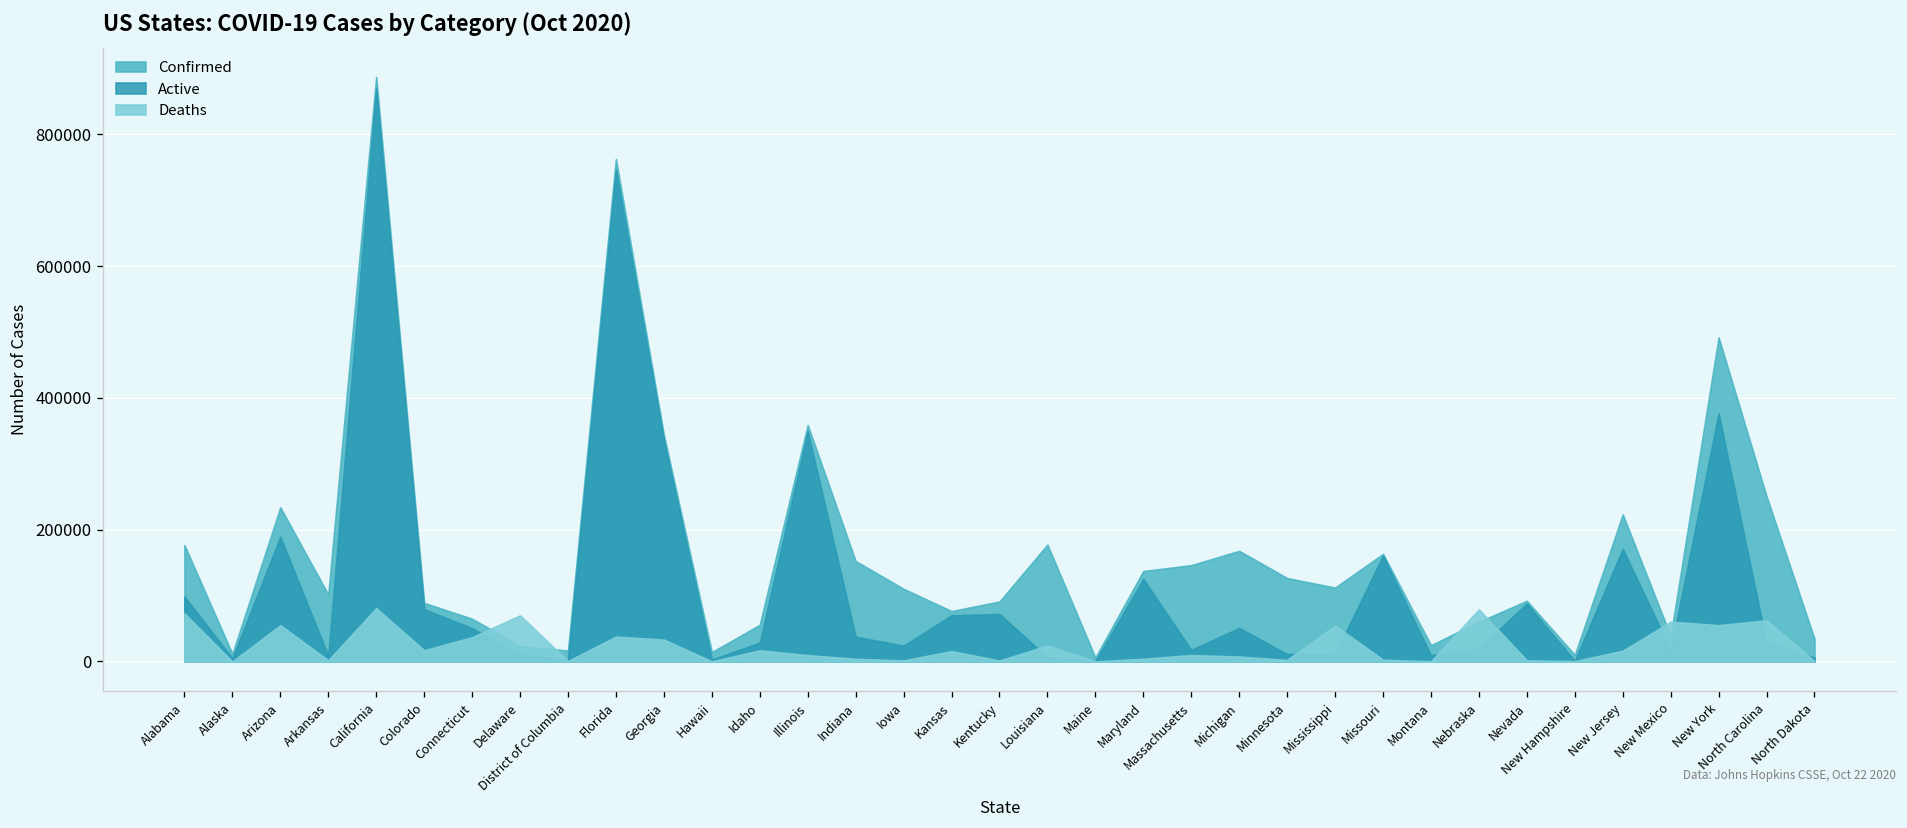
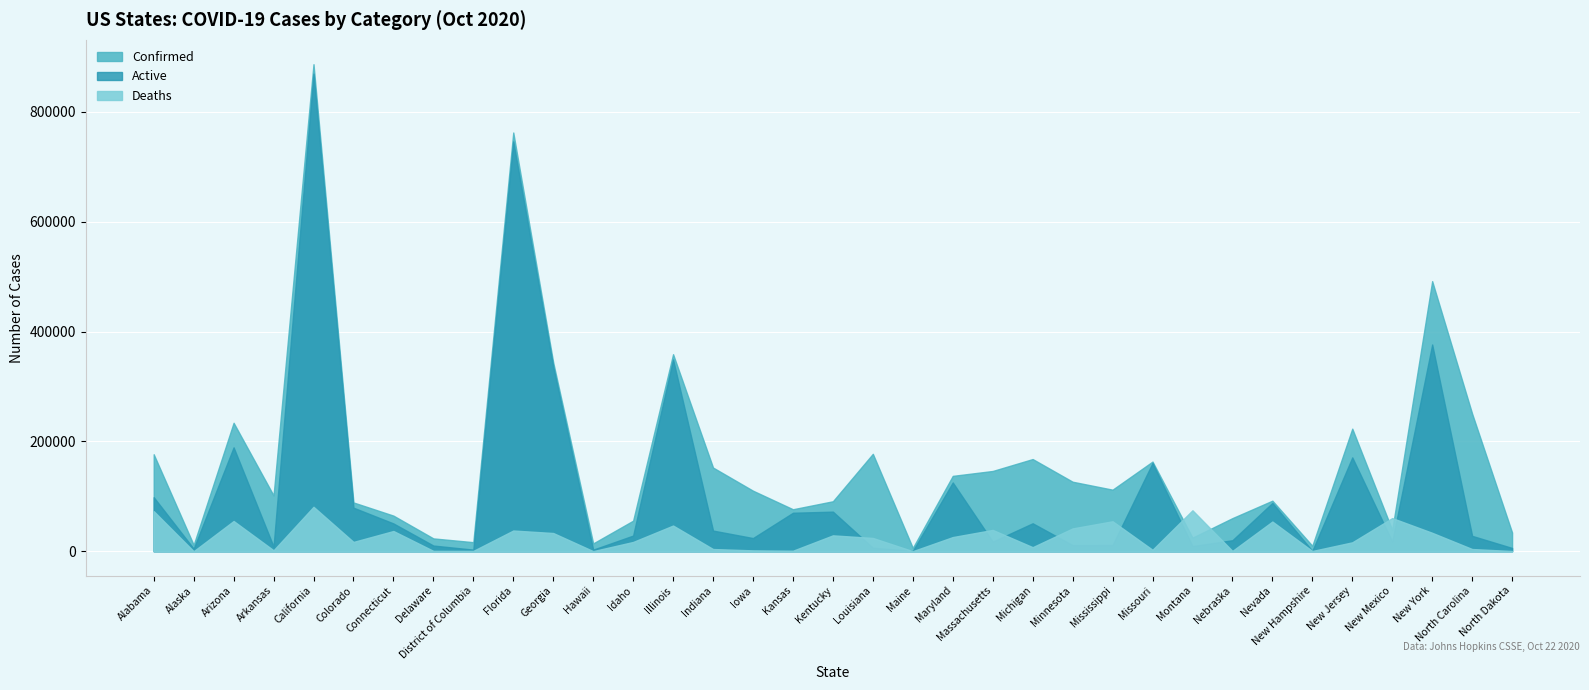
Deaths, Delaware: 70000 -> 0
Deaths, Illinois: 10000 -> 50000
Deaths, Kansas: 20000 -> 0
Deaths, Kentucky: 0 -> 30000
Deaths, Maryland: 0 -> 30000
Deaths, Massachusetts: 10000 -> 40000
Deaths, Minnesota: 0 -> 40000
Deaths, Montana: 0 -> 70000
Deaths, Nebraska: 80000 -> 0
Deaths, Nevada: 0 -> 50000
Deaths, New York: 60000 -> 30000
Deaths, North Carolina: 60000 -> 0
